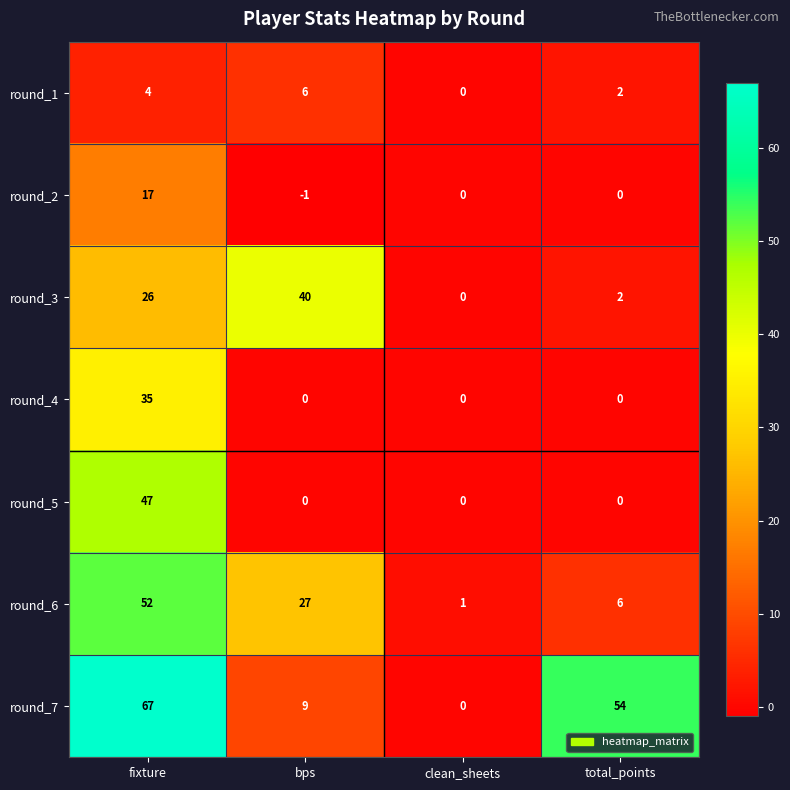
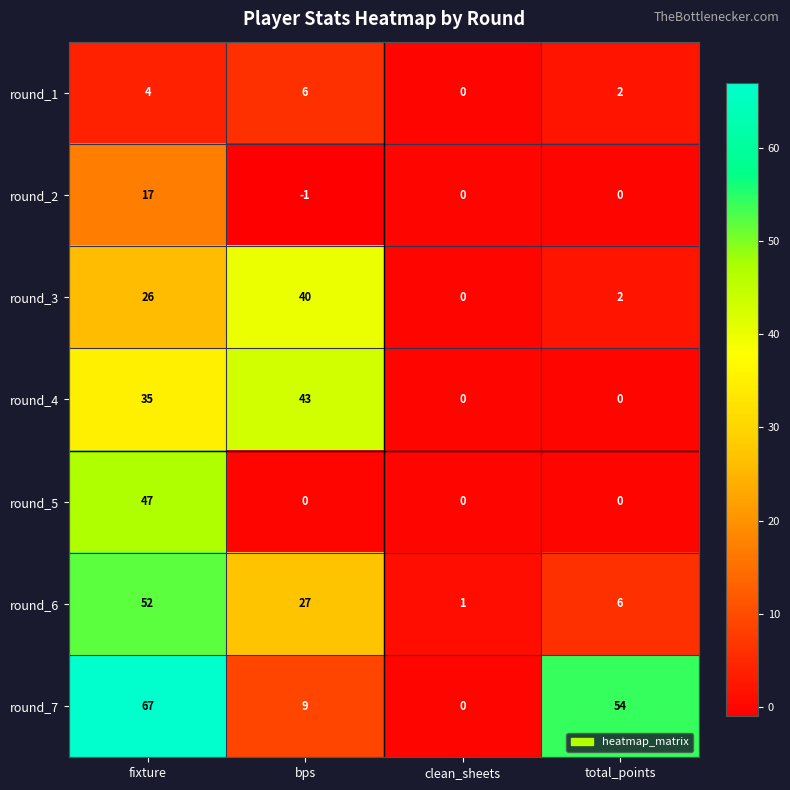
round_4, bps: 0 -> 43
